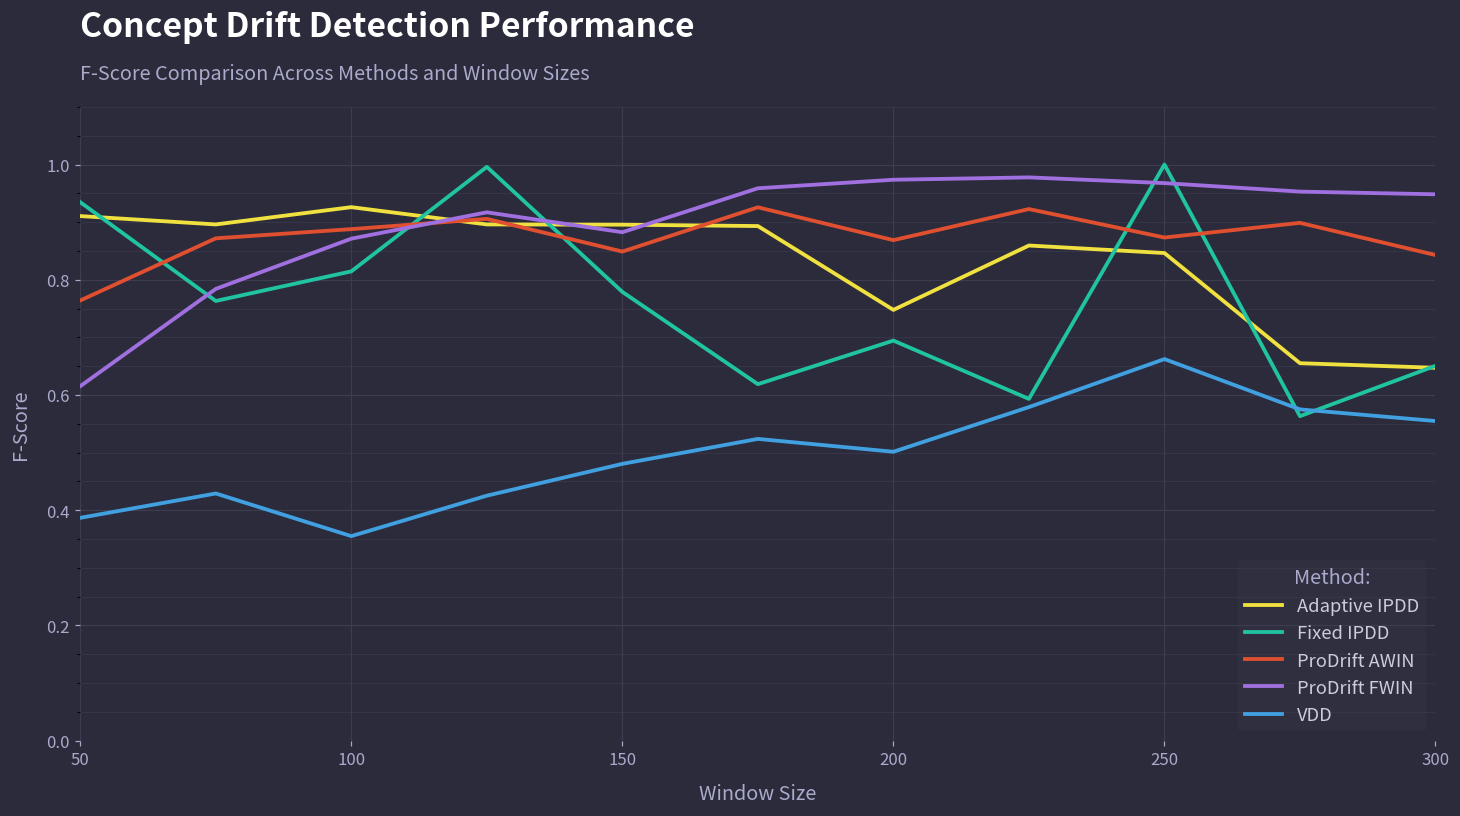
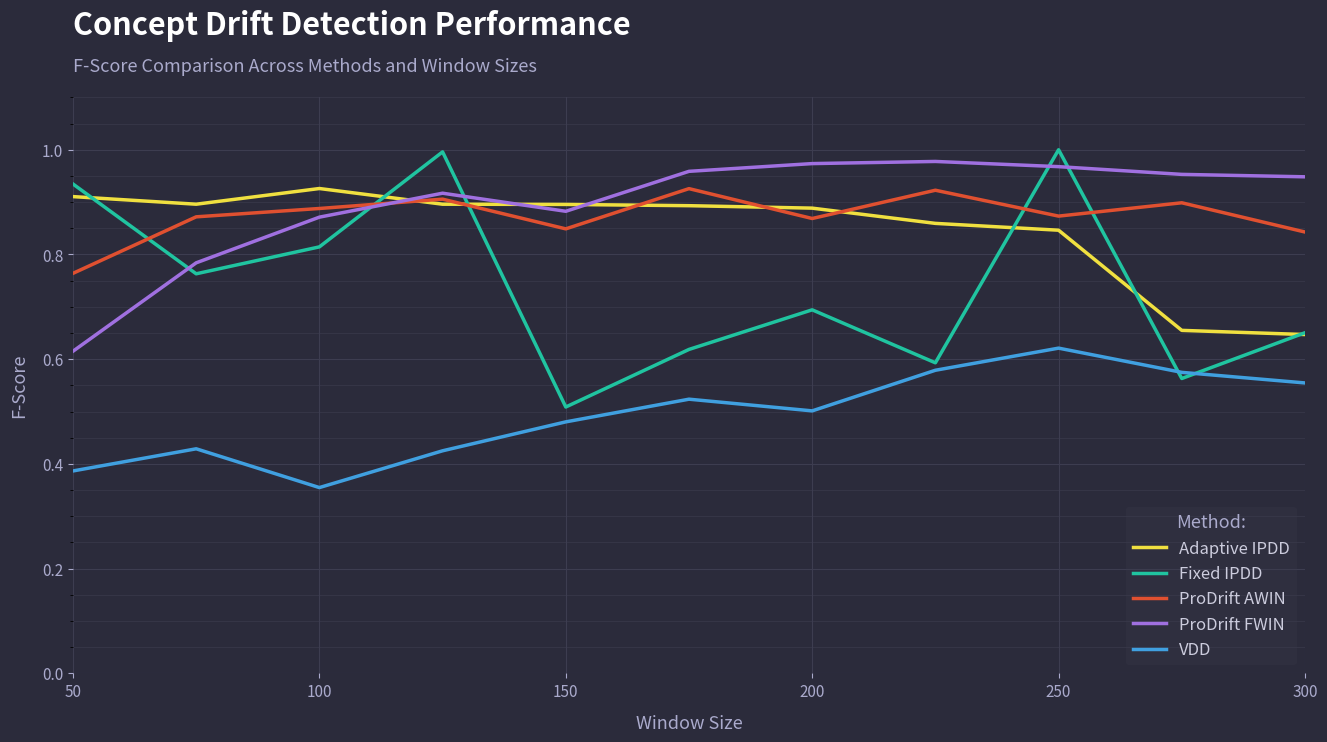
Fixed IPDD, 150: 0.78 -> 0.51
Adaptive IPDD, 200: 0.75 -> 0.89
VDD, 250: 0.66 -> 0.62
